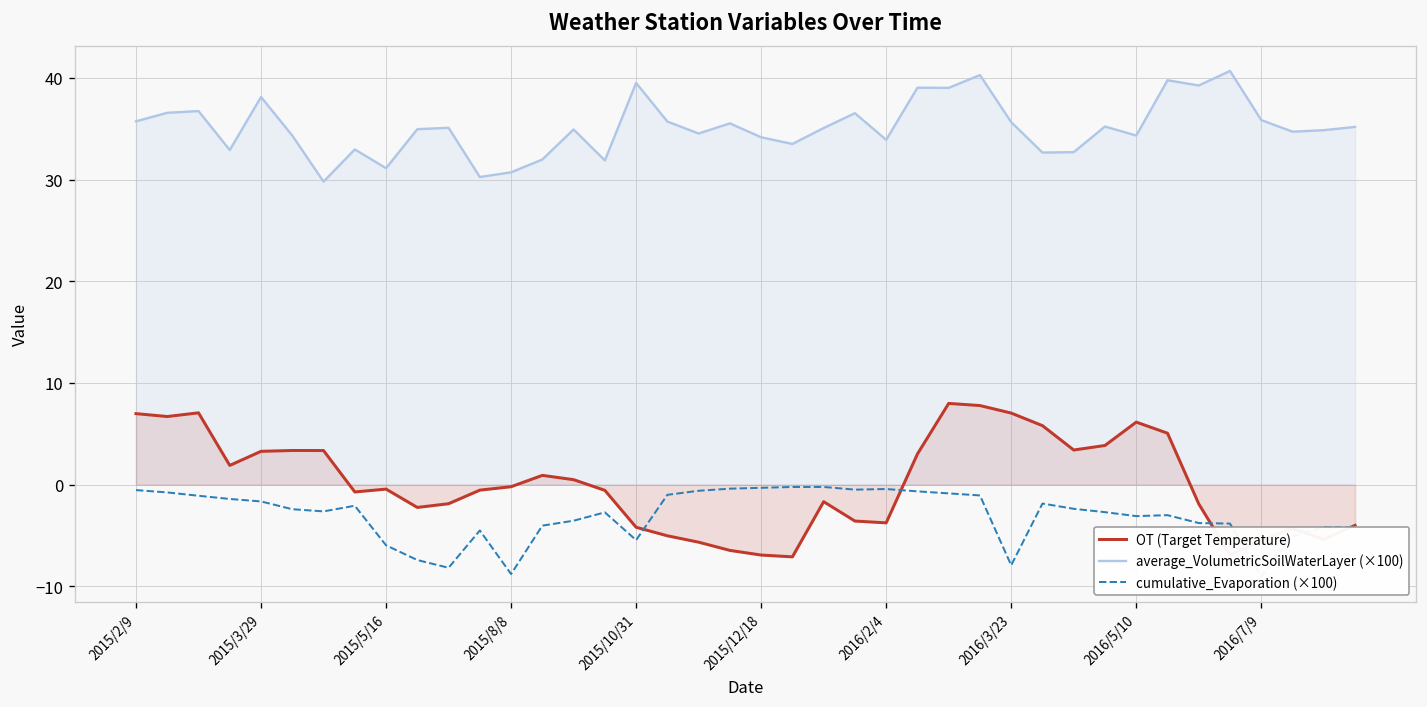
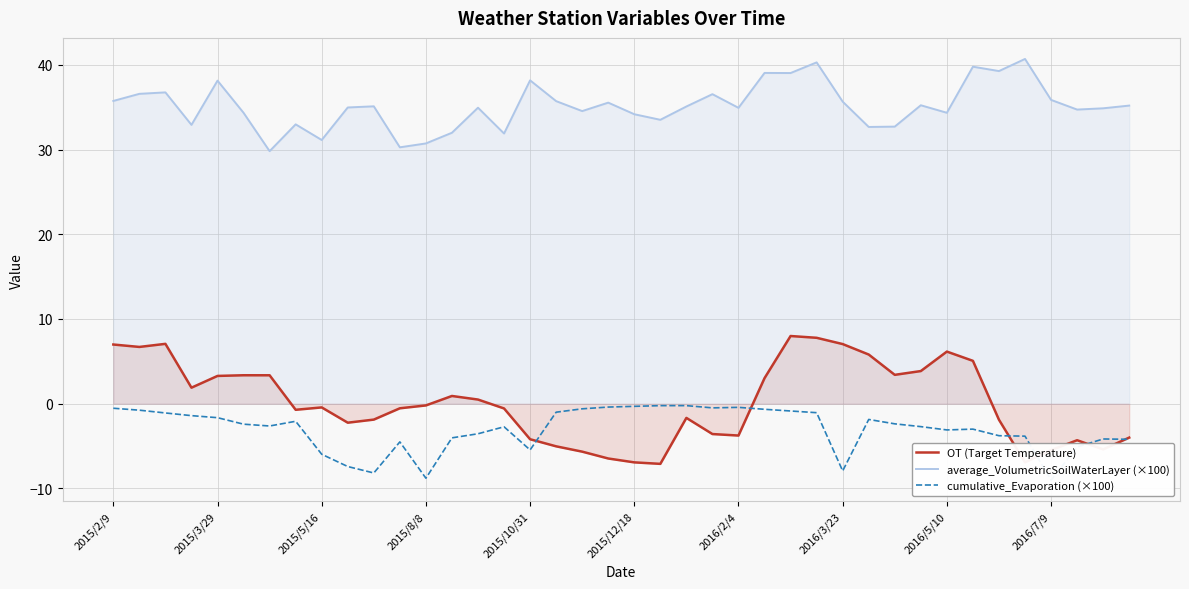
average_VolumetricSoilWaterLayer (×100), 2015/10/31: 40 -> 38
average_VolumetricSoilWaterLayer (×100), 2016/2/4: 34 -> 35
